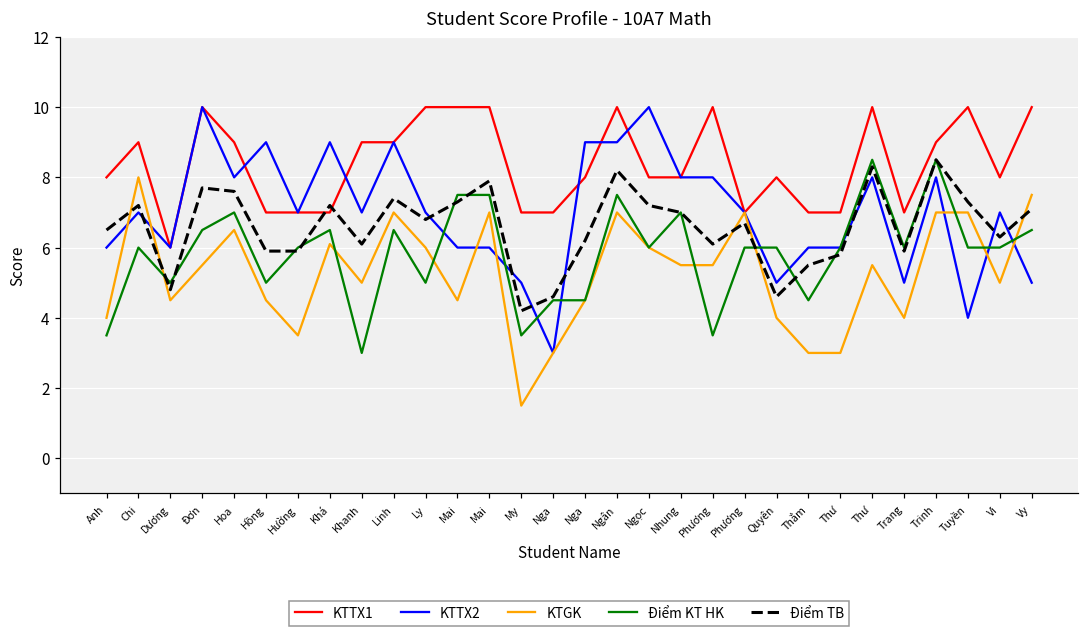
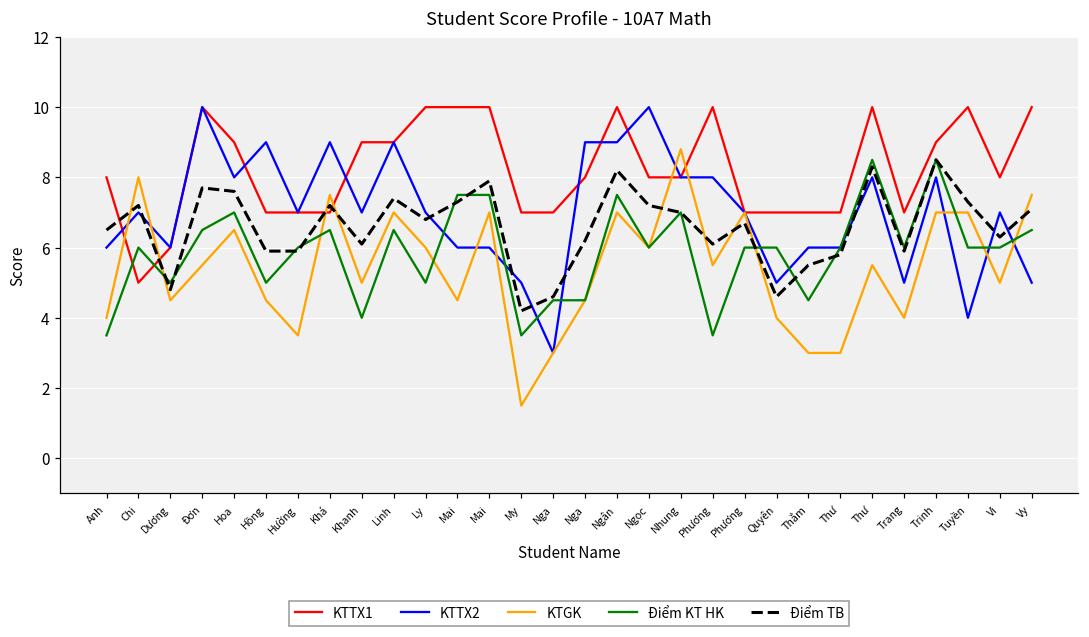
KTTX1, Chi: 9 -> 5
KTGK, Khá: 6.1 -> 7.5
Điểm KT HK, Khanh: 3 -> 4
KTGK, Nhung: 5.5 -> 8.8
KTTX1, Quyên: 8 -> 7
